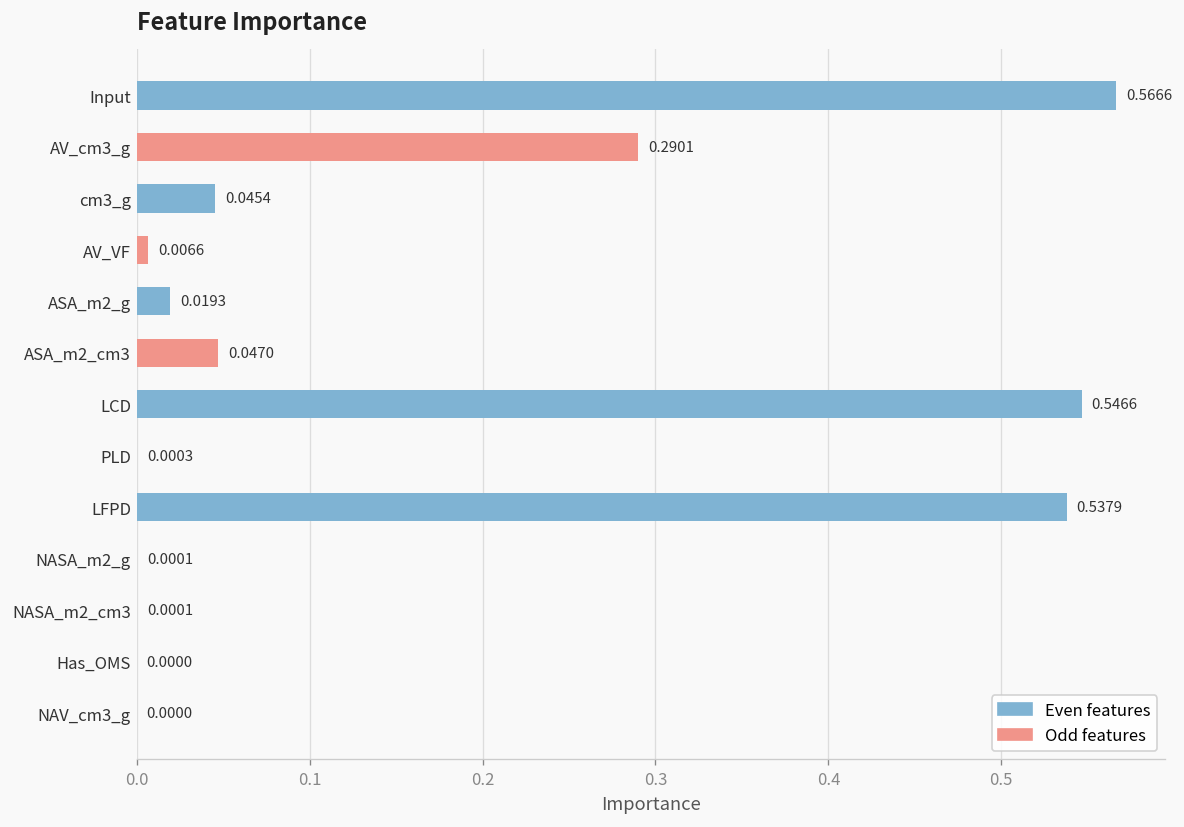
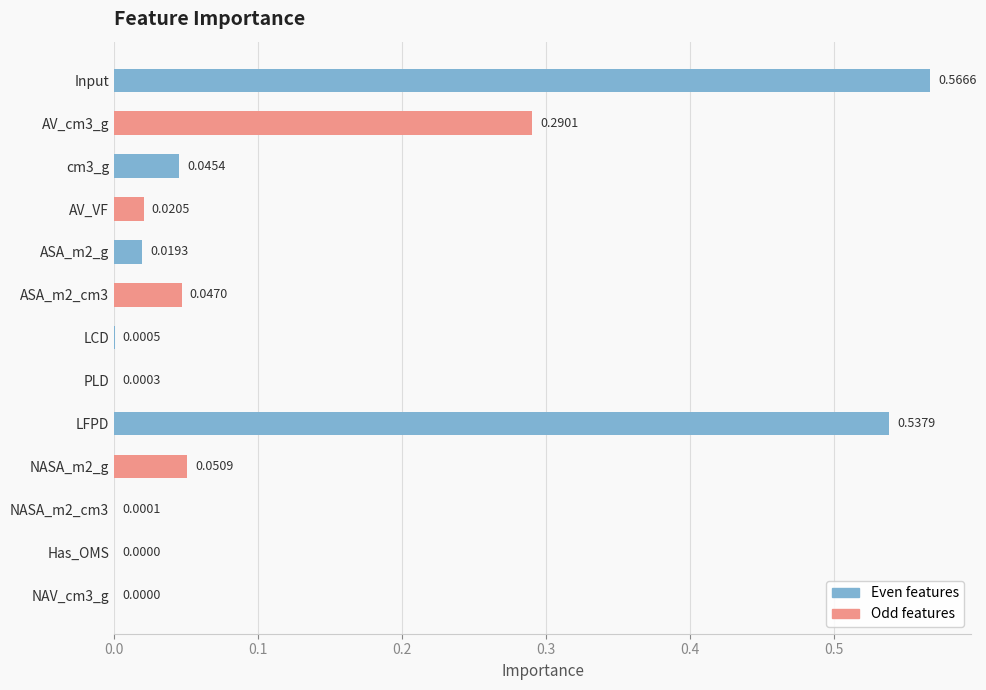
AV_VF: 0.0066 -> 0.0205
LCD: 0.5466 -> 0.0005
NASA_m2_g: 0.0001 -> 0.0509
